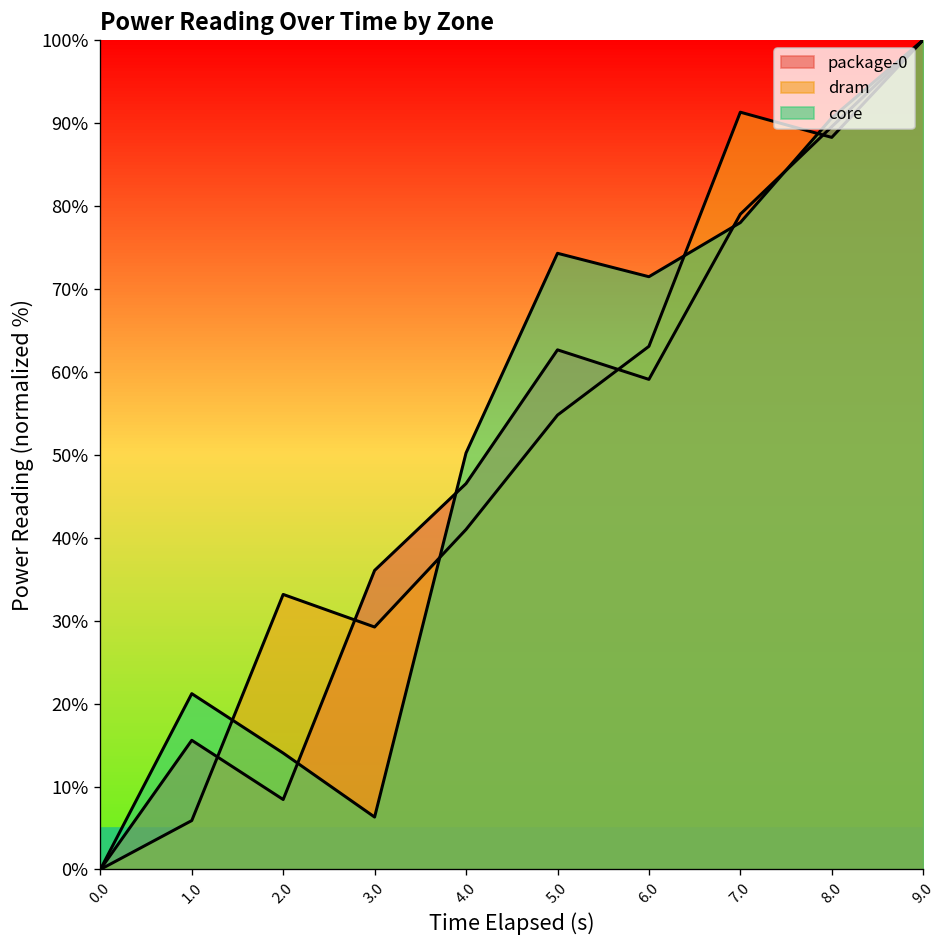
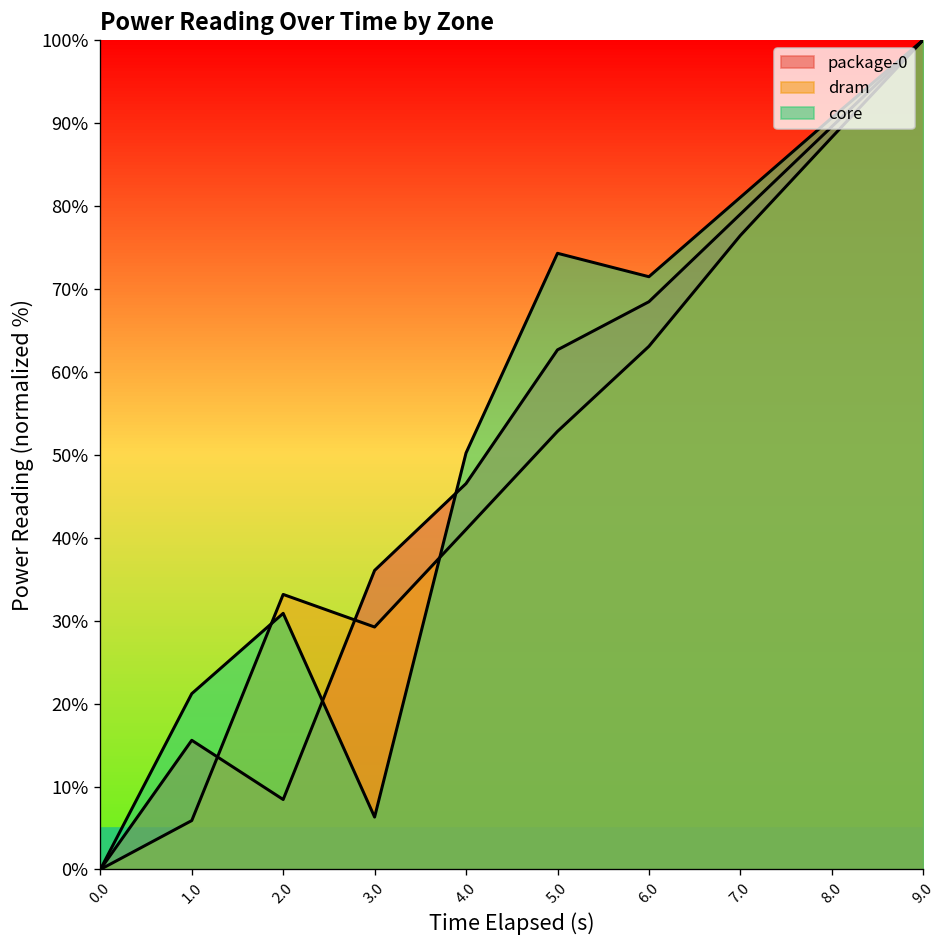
core, 2.0: 14% -> 31%
dram, 5.0: 55% -> 53%
package-0, 6.0: 59% -> 68%
dram, 7.0: 91% -> 76%
core, 7.0: 78% -> 81%
